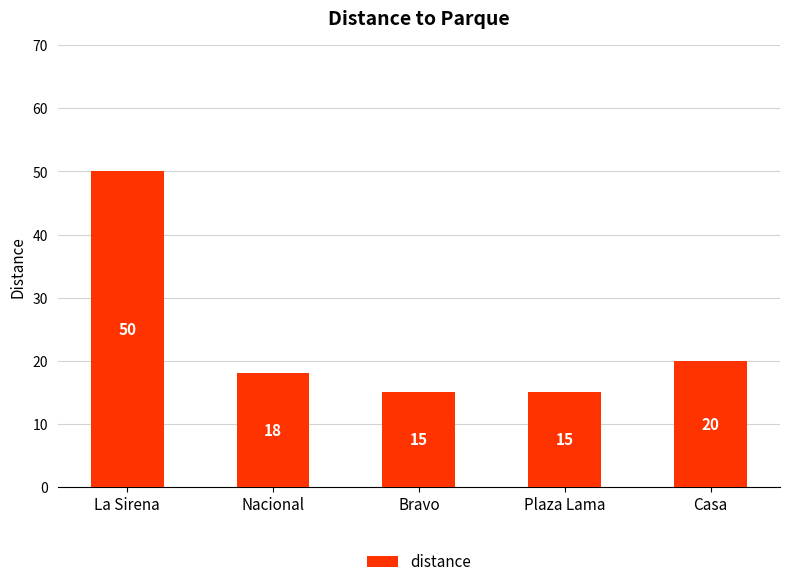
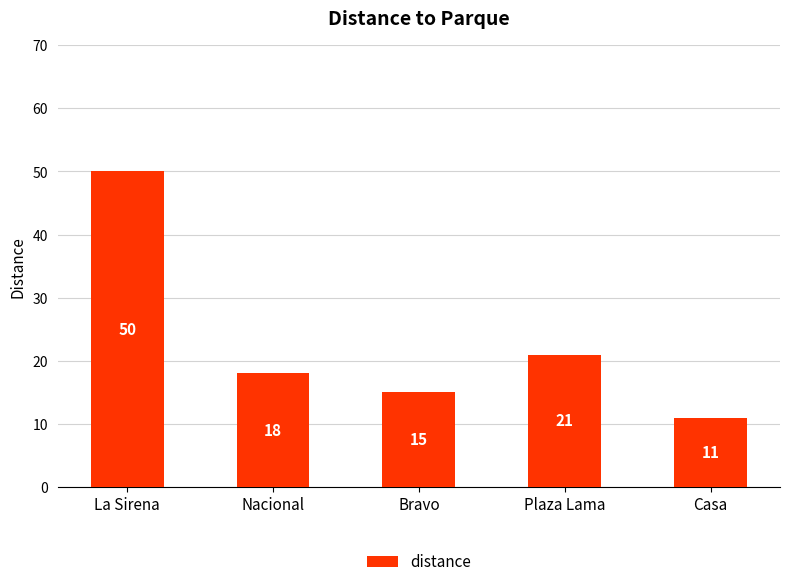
Plaza Lama: 15 -> 21
Casa: 20 -> 11
